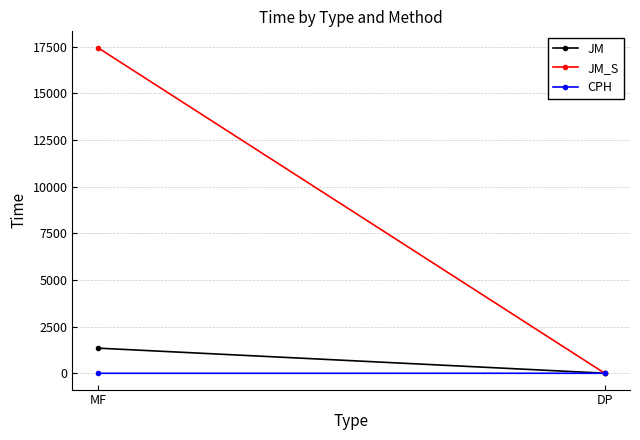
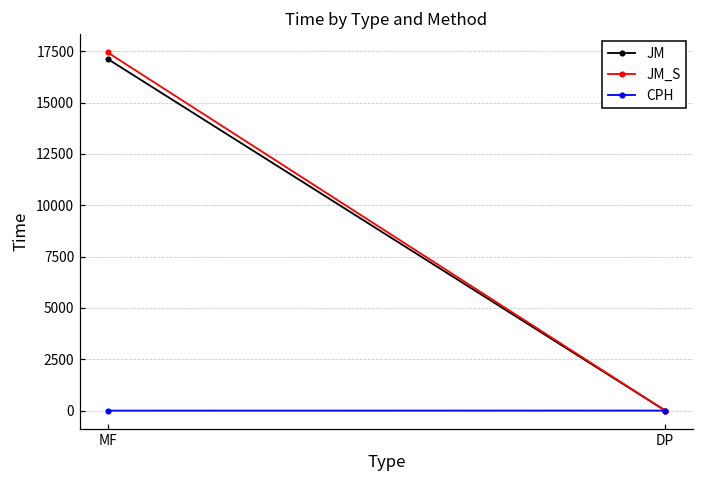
JM, MF: 1300 -> 17100
